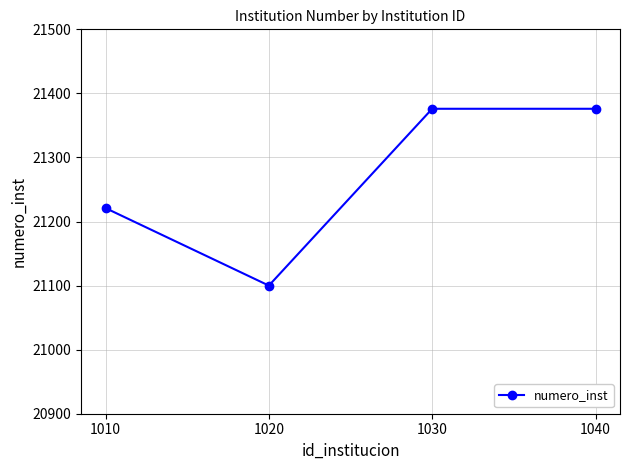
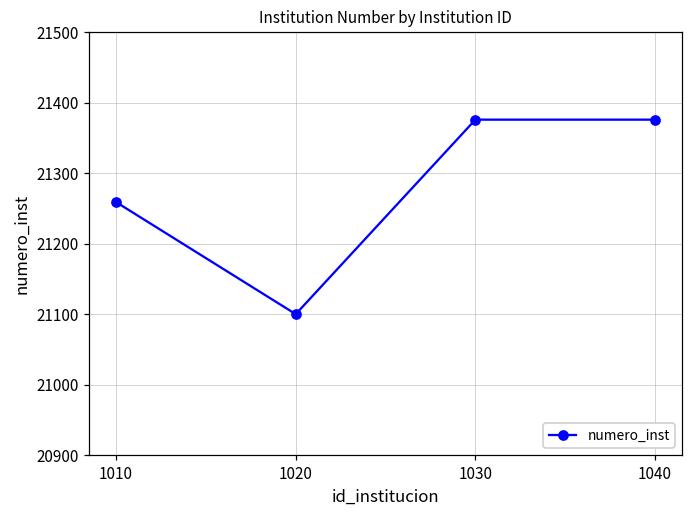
1010: 21220 -> 21260
